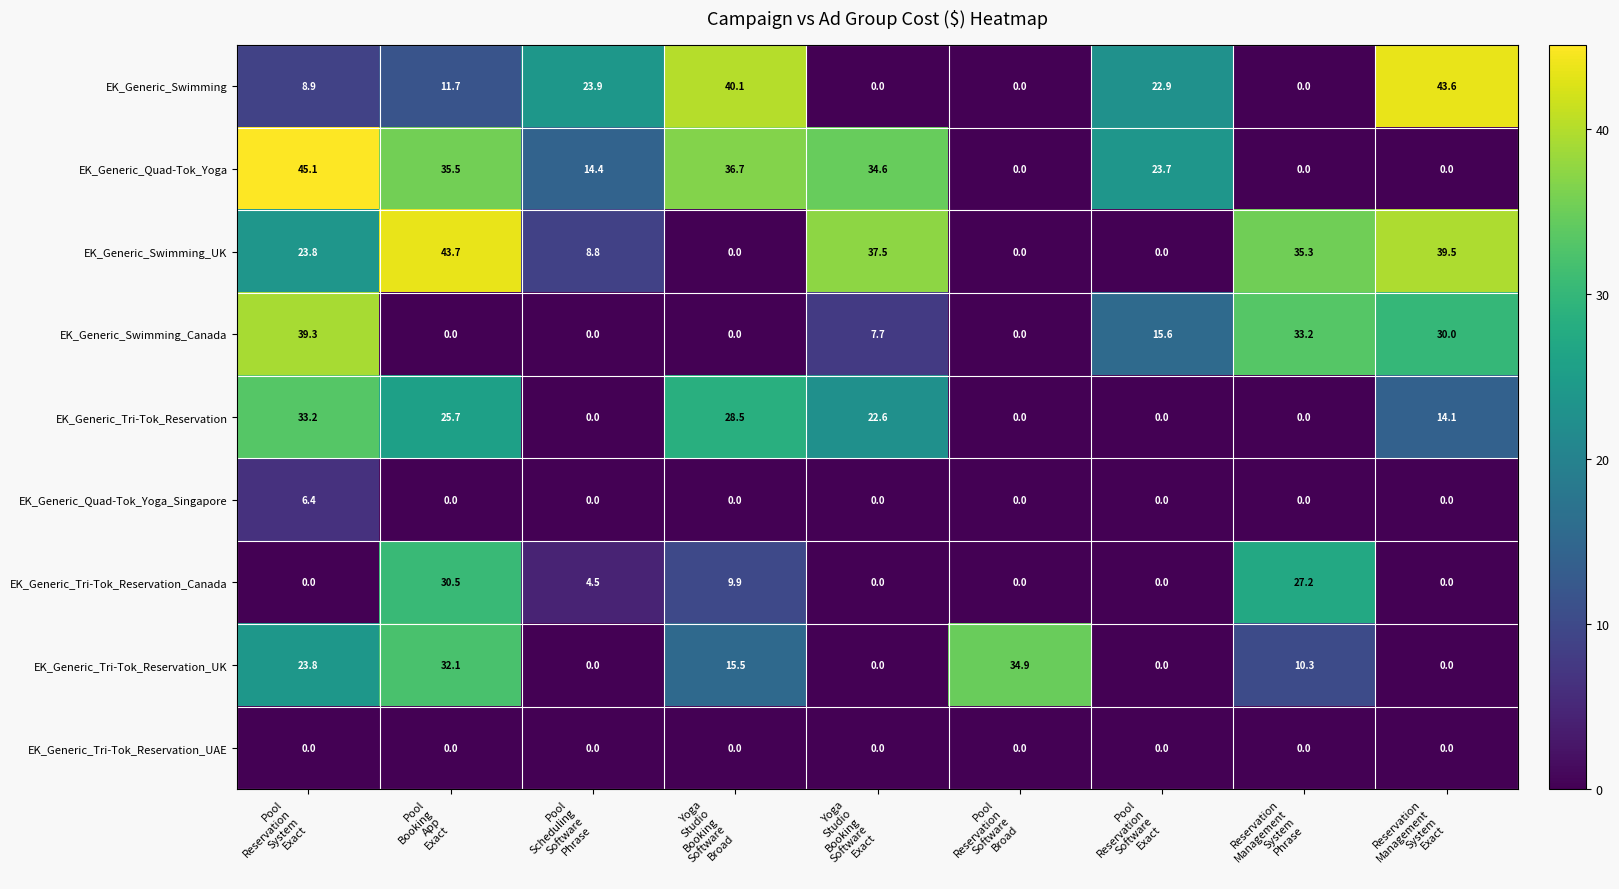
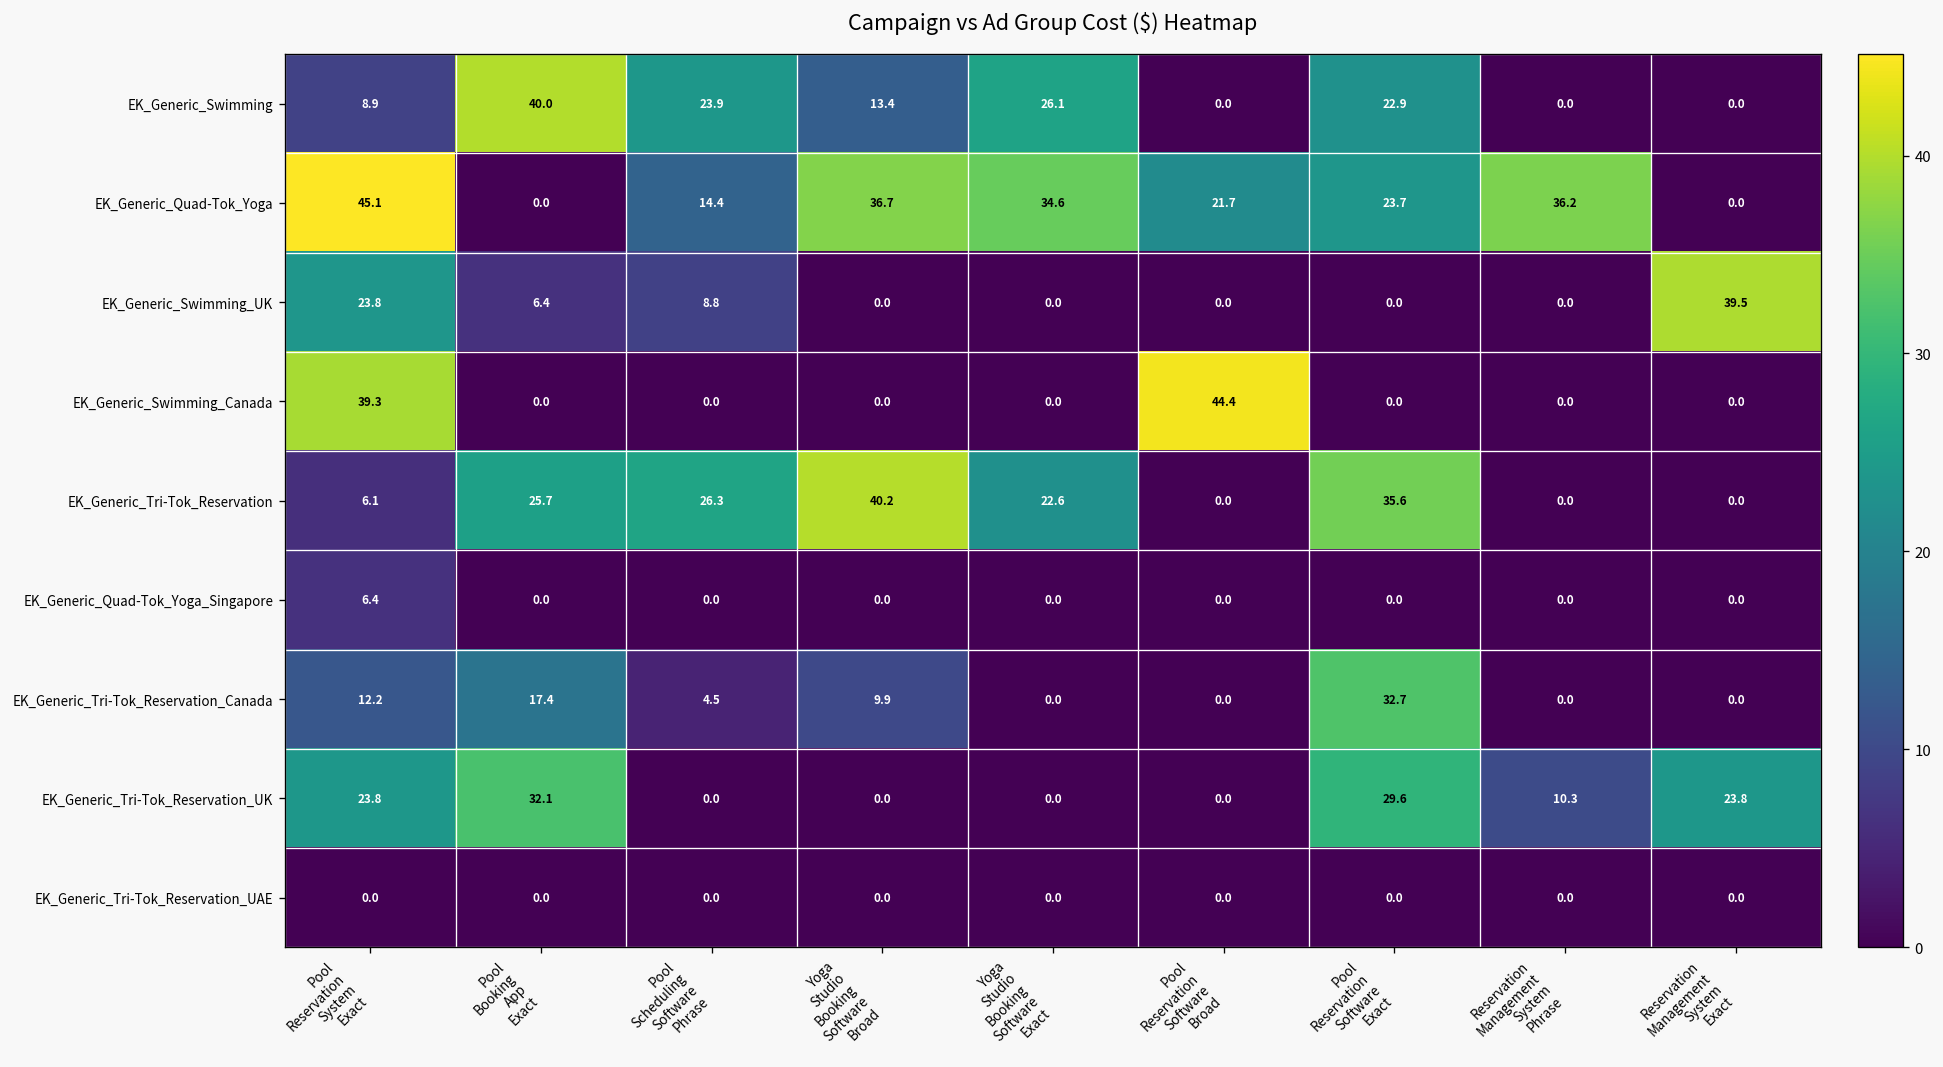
EK_Generic_Swimming, Pool Booking App Exact: 11.7 -> 40.0
EK_Generic_Swimming, Yoga Studio Booking Software Broad: 40.1 -> 13.4
EK_Generic_Swimming, Yoga Studio Booking Software Exact: 0.0 -> 26.1
EK_Generic_Swimming, Reservation Management System Exact: 43.6 -> 0.0
EK_Generic_Quad-Tok_Yoga, Pool Booking App Exact: 35.5 -> 0.0
EK_Generic_Quad-Tok_Yoga, Pool Reservation Software Broad: 0.0 -> 21.7
EK_Generic_Quad-Tok_Yoga, Reservation Management System Phrase: 0.0 -> 36.2
EK_Generic_Swimming_UK, Pool Booking App Exact: 43.7 -> 6.4
EK_Generic_Swimming_UK, Yoga Studio Booking Software Exact: 37.5 -> 0.0
EK_Generic_Swimming_UK, Reservation Management System Phrase: 35.3 -> 0.0
EK_Generic_Swimming_Canada, Yoga Studio Booking Software Exact: 7.7 -> 0.0
EK_Generic_Swimming_Canada, Pool Reservation Software Broad: 0.0 -> 44.4
EK_Generic_Swimming_Canada, Pool Reservation Software Exact: 15.6 -> 0.0
EK_Generic_Swimming_Canada, Reservation Management System Phrase: 33.2 -> 0.0
EK_Generic_Swimming_Canada, Reservation Management System Exact: 30.0 -> 0.0
EK_Generic_Tri-Tok_Reservation, Pool Reservation System Exact: 33.2 -> 6.1
EK_Generic_Tri-Tok_Reservation, Pool Scheduling Software Phrase: 0.0 -> 26.3
EK_Generic_Tri-Tok_Reservation, Yoga Studio Booking Software Broad: 28.5 -> 40.2
EK_Generic_Tri-Tok_Reservation, Pool Reservation Software Exact: 0.0 -> 35.6
EK_Generic_Tri-Tok_Reservation, Reservation Management System Exact: 14.1 -> 0.0
EK_Generic_Tri-Tok_Reservation_Canada, Pool Reservation System Exact: 0.0 -> 12.2
EK_Generic_Tri-Tok_Reservation_Canada, Pool Booking App Exact: 30.5 -> 17.4
EK_Generic_Tri-Tok_Reservation_Canada, Pool Reservation Software Exact: 0.0 -> 32.7
EK_Generic_Tri-Tok_Reservation_Canada, Reservation Management System Phrase: 27.2 -> 0.0
EK_Generic_Tri-Tok_Reservation_UK, Yoga Studio Booking Software Broad: 15.5 -> 0.0
EK_Generic_Tri-Tok_Reservation_UK, Pool Reservation Software Broad: 34.9 -> 0.0
EK_Generic_Tri-Tok_Reservation_UK, Pool Reservation Software Exact: 0.0 -> 29.6
EK_Generic_Tri-Tok_Reservation_UK, Reservation Management System Exact: 0.0 -> 23.8
